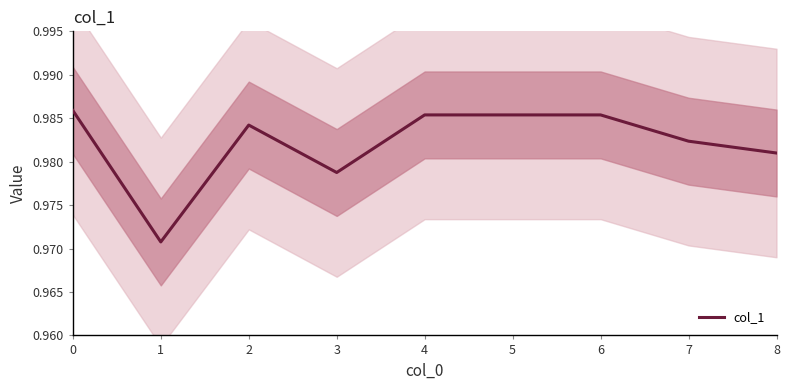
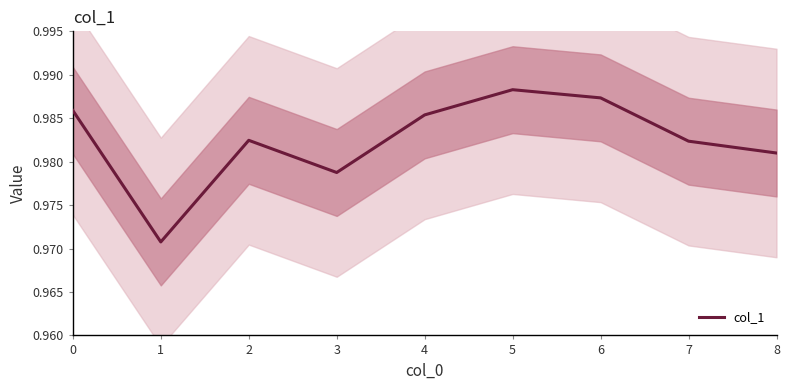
col_1, 2: 0.984 -> 0.982
col_1, 5: 0.985 -> 0.988
col_1, 6: 0.985 -> 0.987
